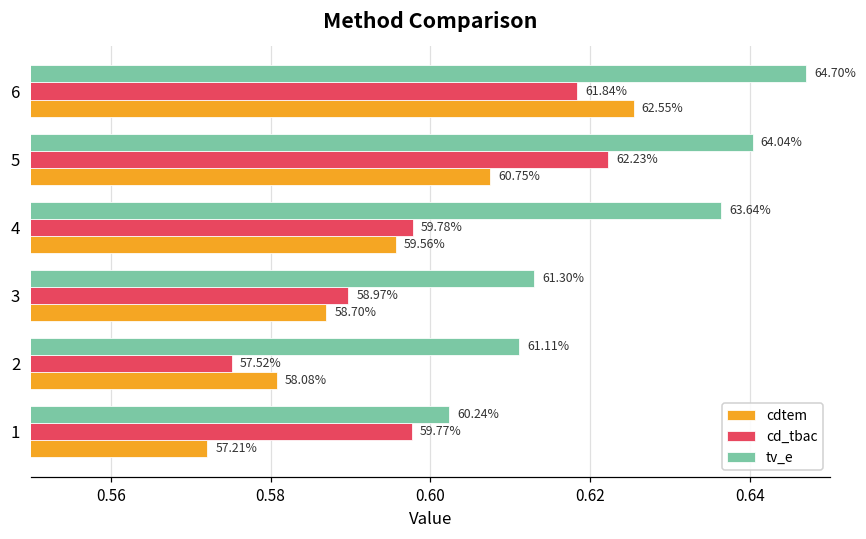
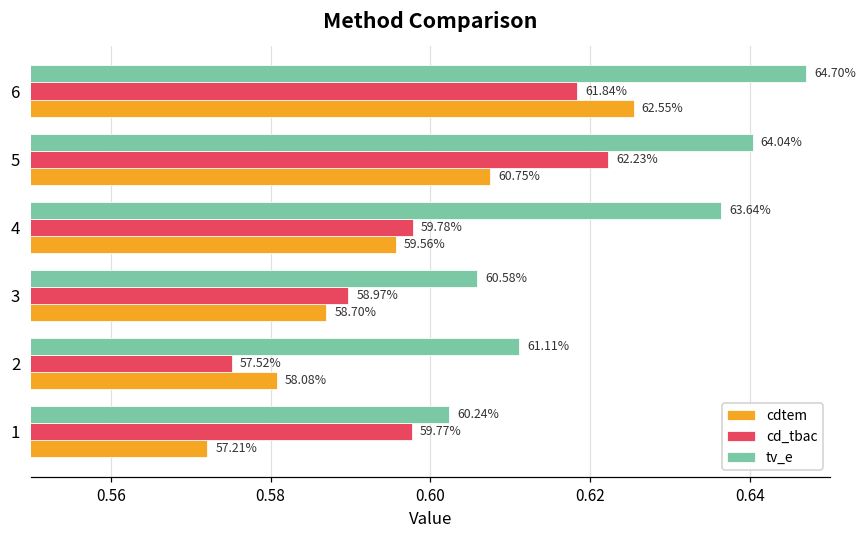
tv_e, 3: 61.30% -> 60.58%
